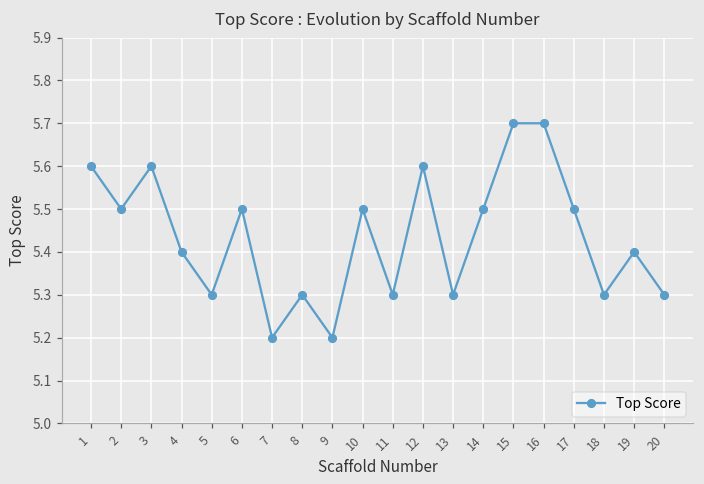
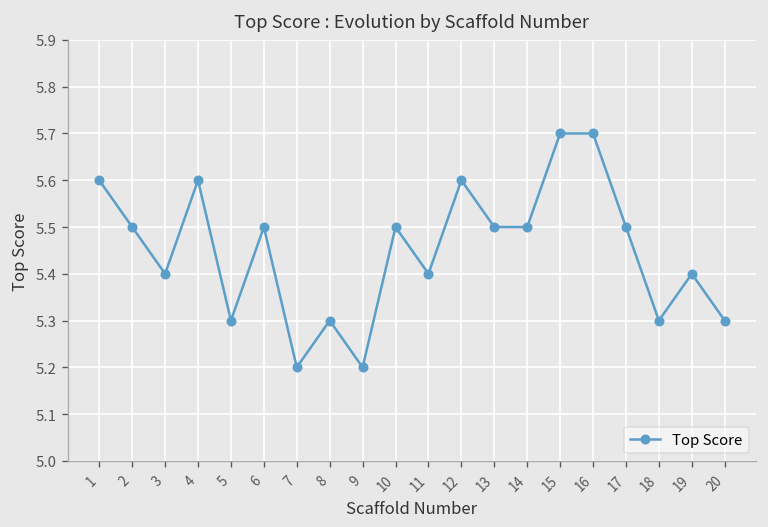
3: 5.6 -> 5.4
4: 5.4 -> 5.6
11: 5.3 -> 5.4
13: 5.3 -> 5.5
